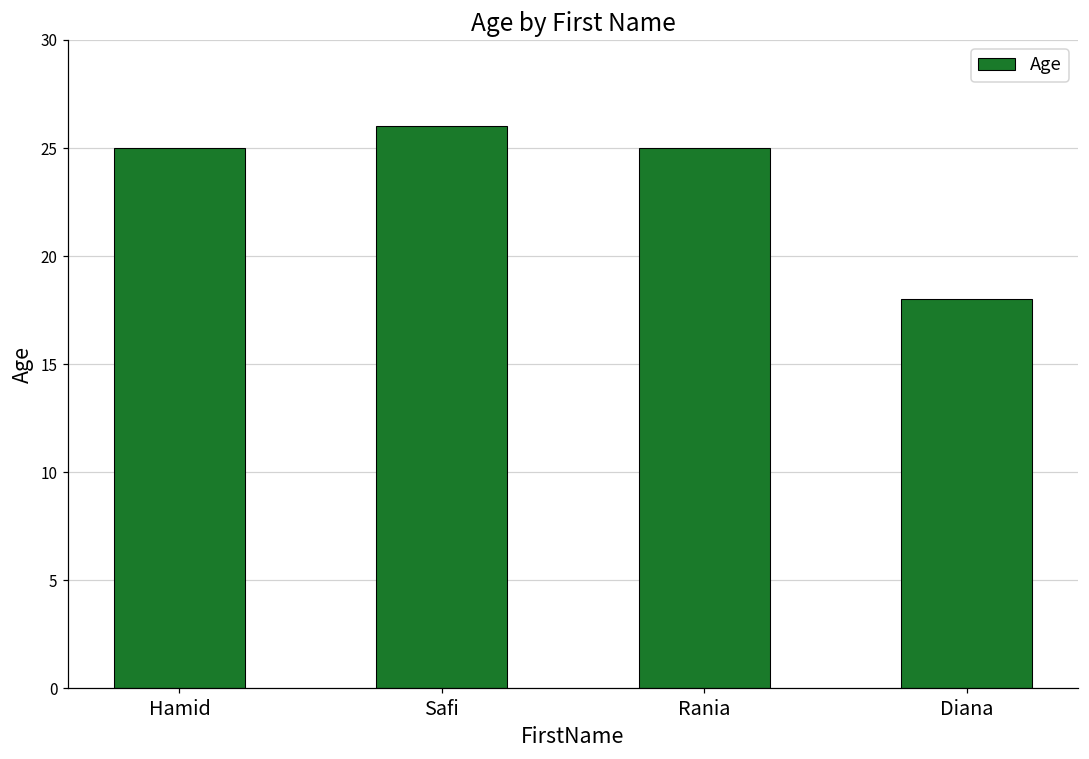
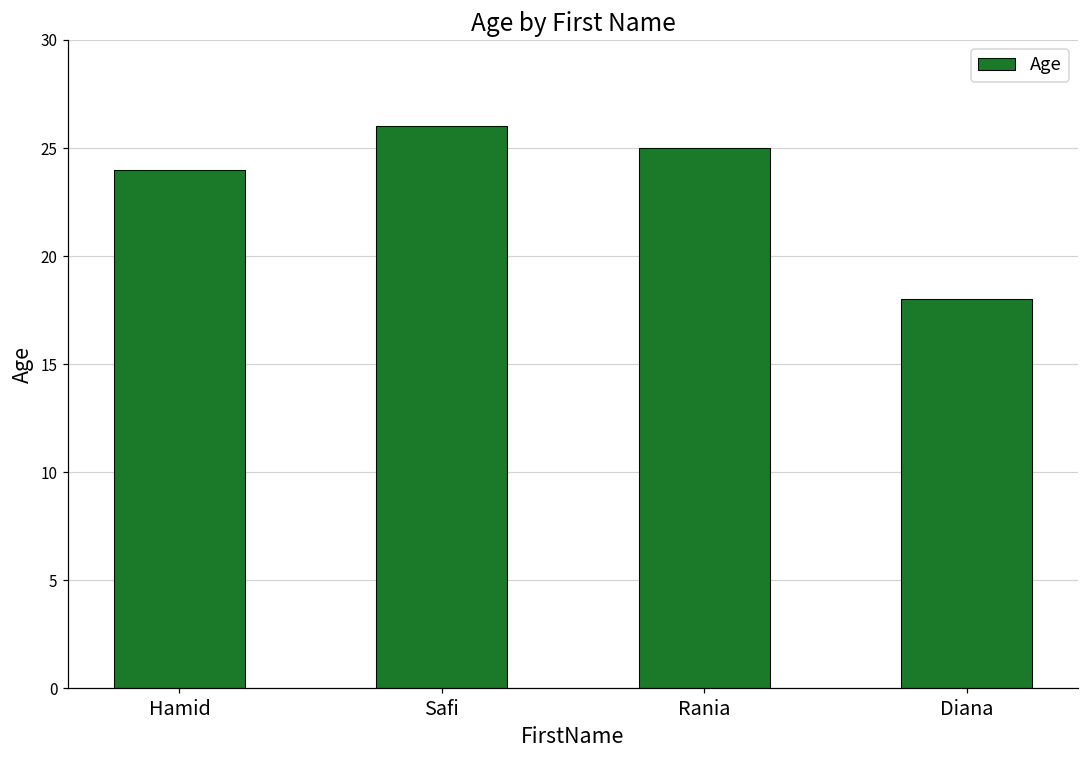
Hamid: 25 -> 24
